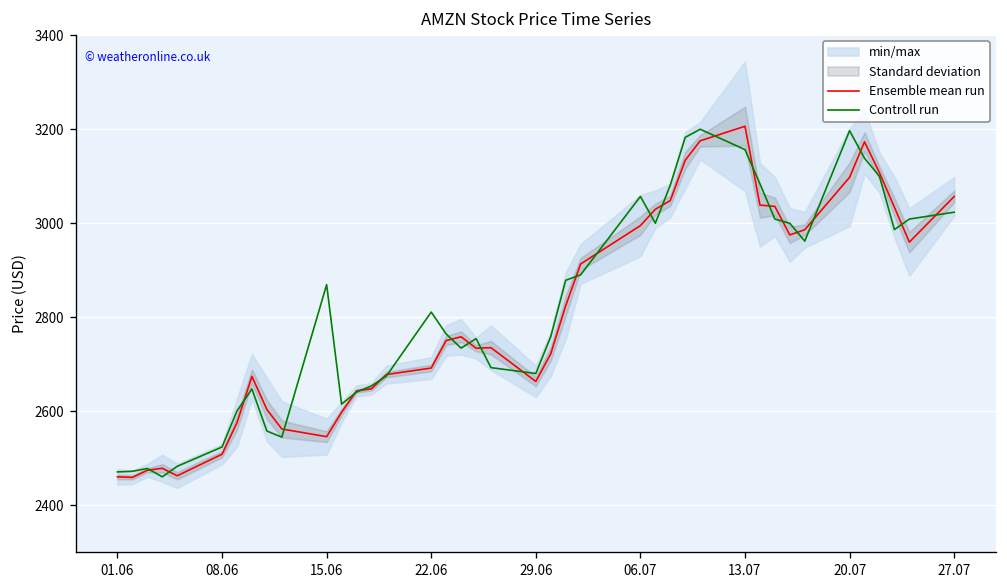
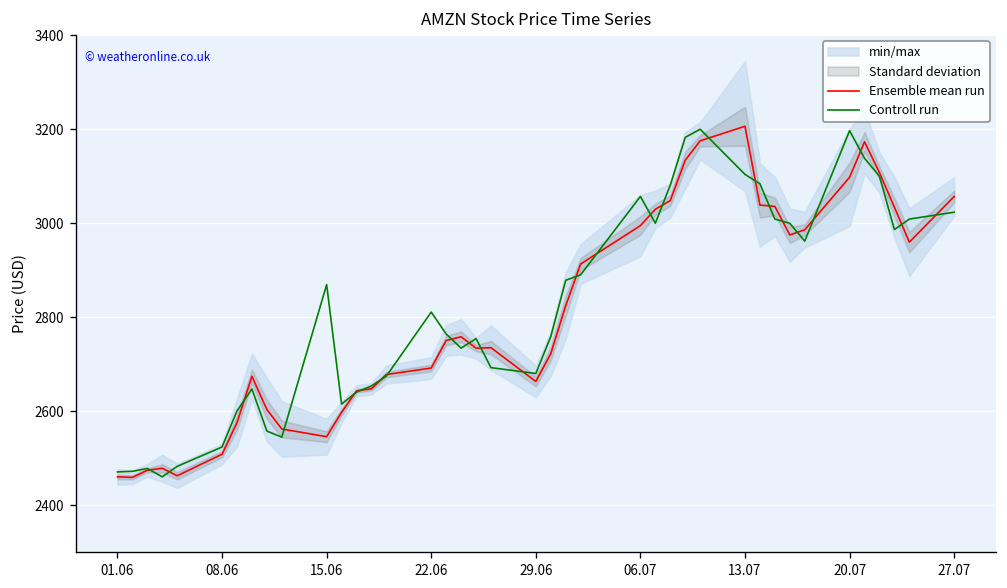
Controll run, 13.07: 3160 -> 3100
